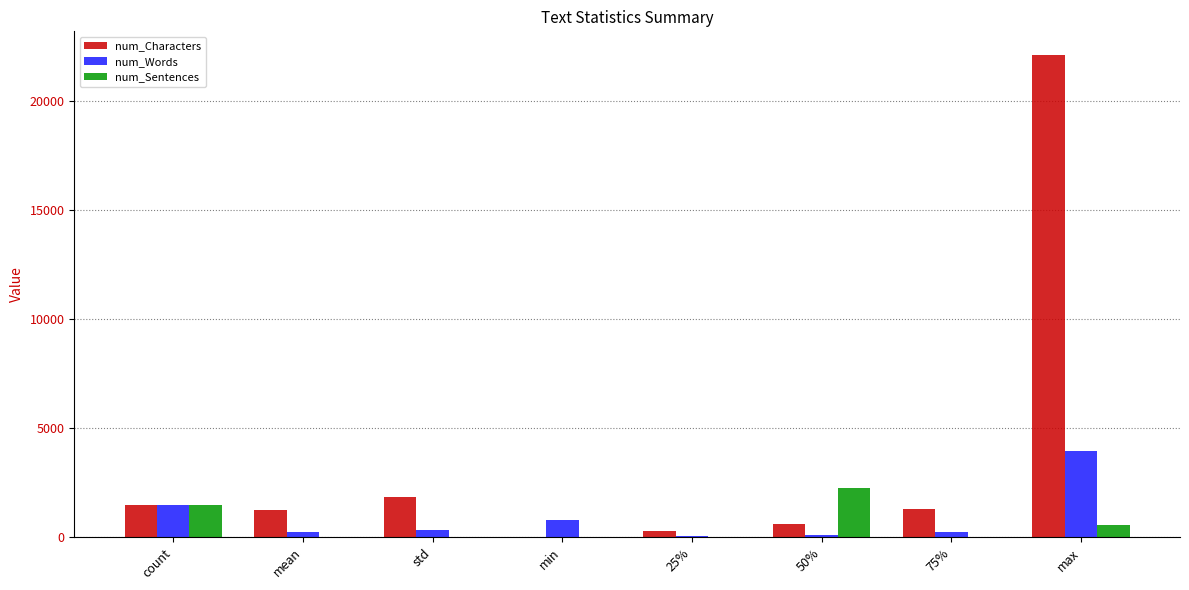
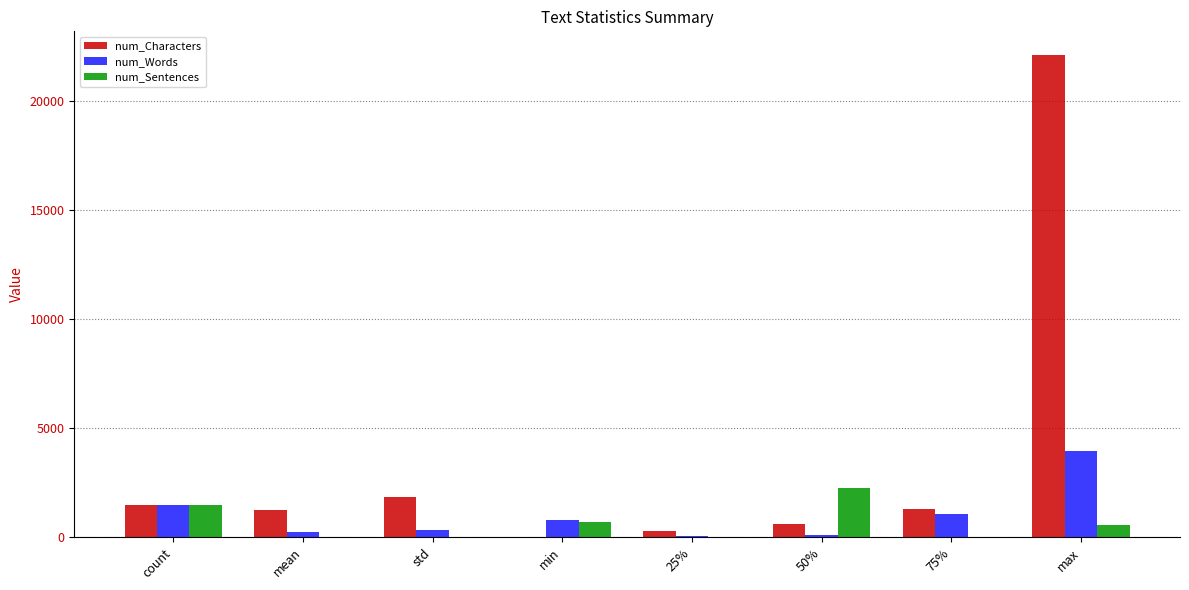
num_Sentences, min: 0 -> 700
num_Words, 75%: 300 -> 1100
